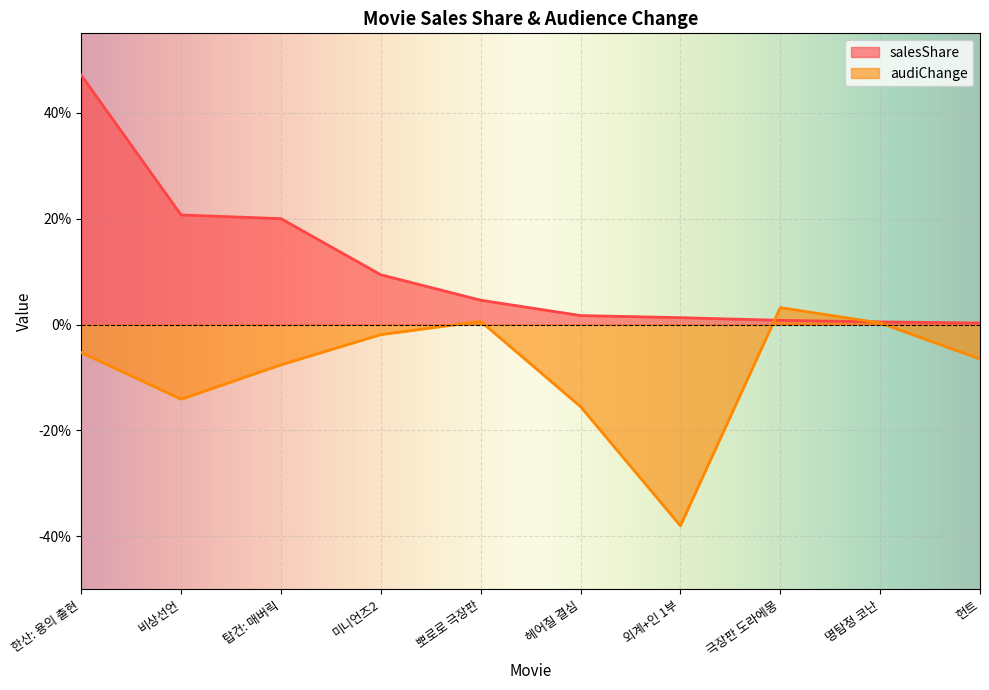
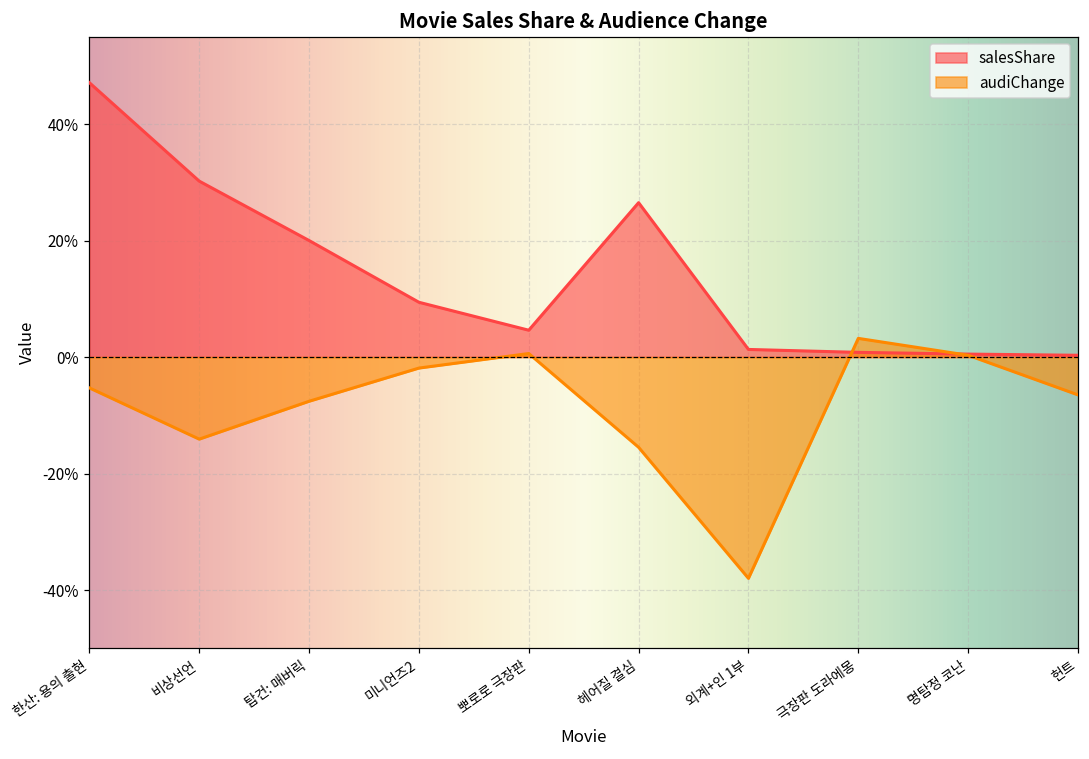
salesShare, 비상선언: 21% -> 30%
salesShare, 헤어질 결심: 2% -> 27%
